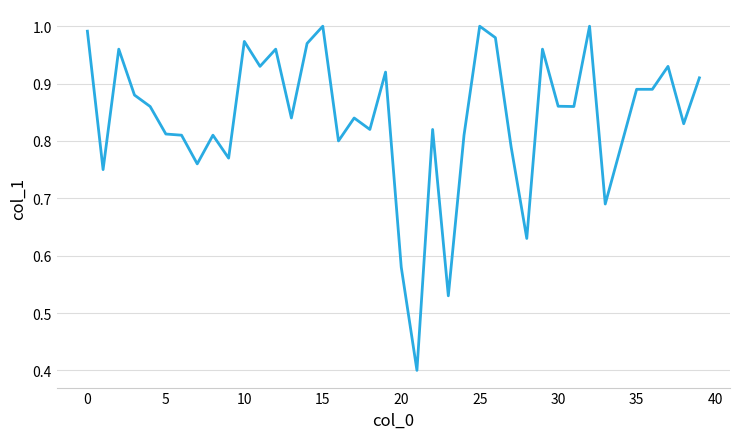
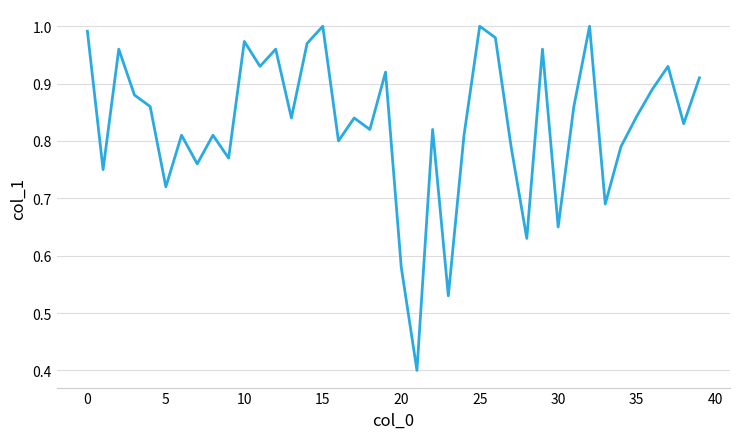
5: 0.81 -> 0.72
30: 0.86 -> 0.65
35: 0.89 -> 0.84
